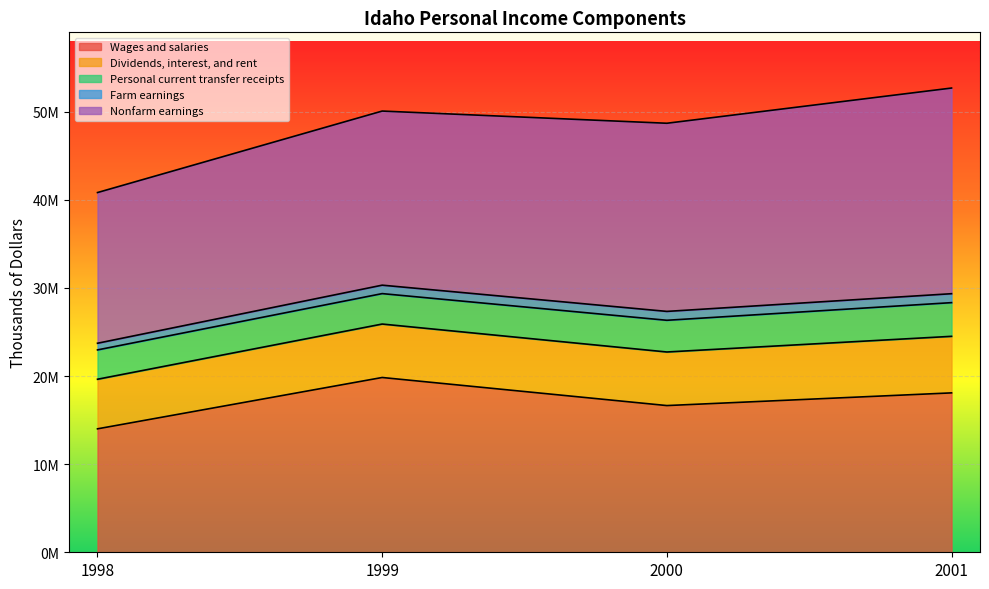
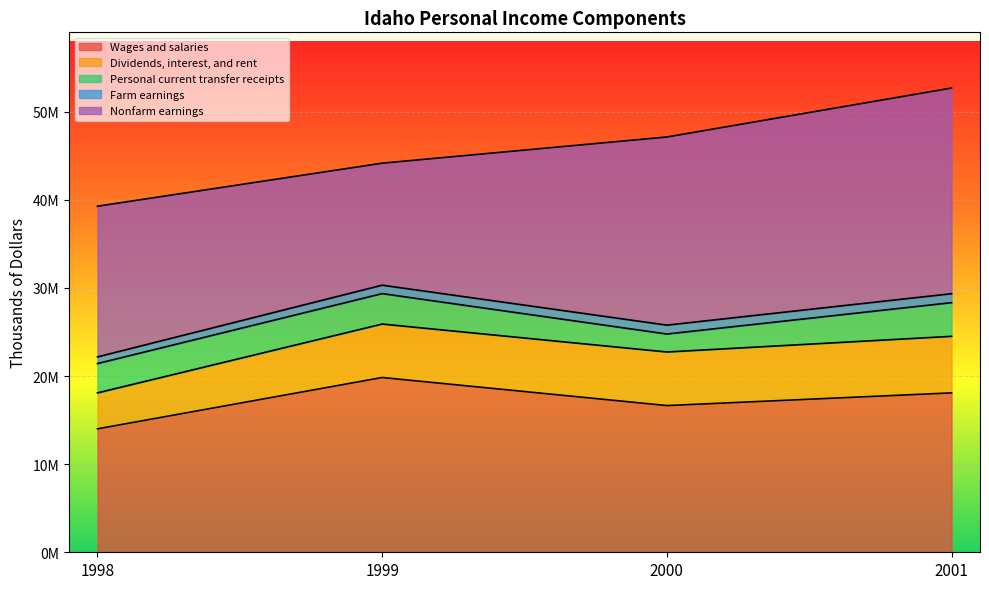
Dividends, interest, and rent, 1998: 6000000 -> 4000000
Nonfarm earnings, 1999: 20000000 -> 14000000
Personal current transfer receipts, 2000: 4000000 -> 2000000
